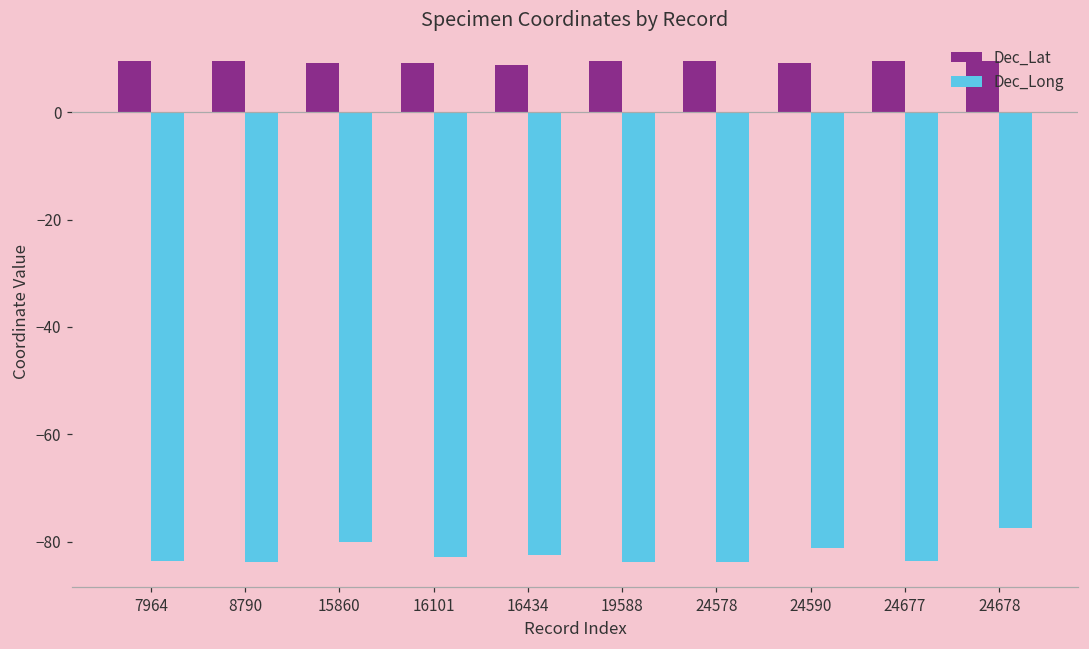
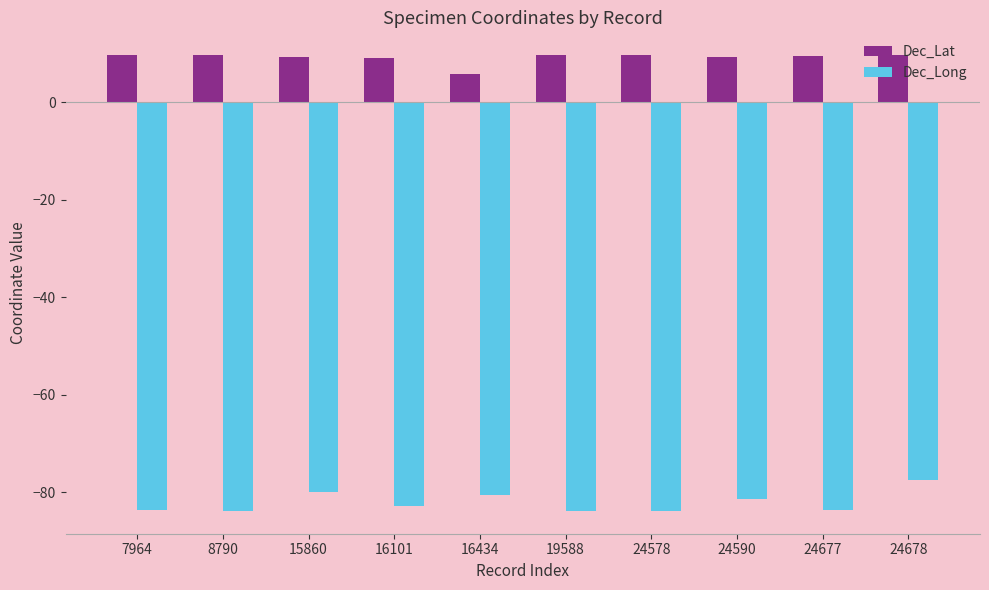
Dec_Lat, 16434: 9 -> 6
Dec_Long, 16434: -83 -> -81
